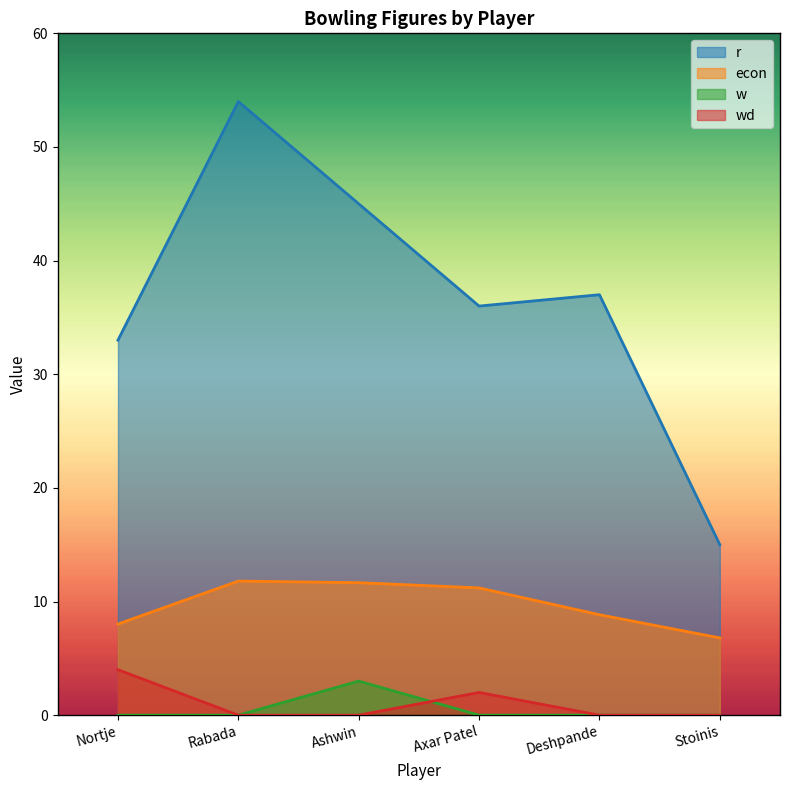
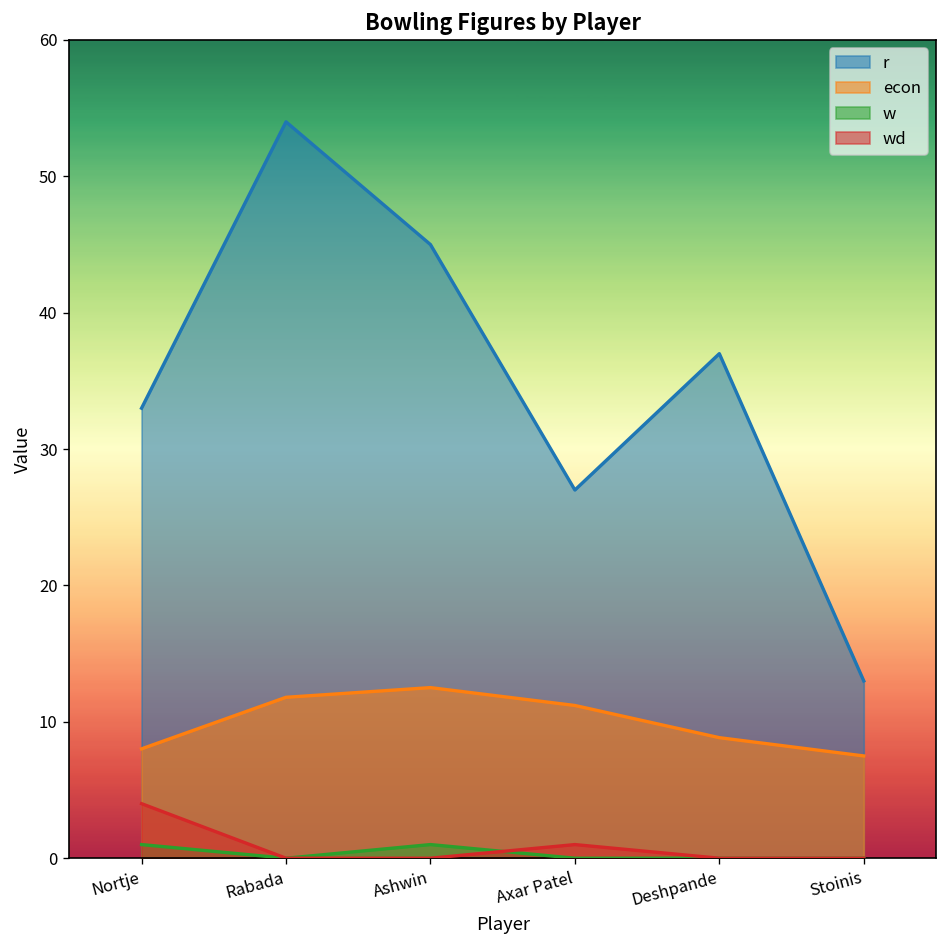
w, Nortje: 0 -> 1
econ, Ashwin: 11.7 -> 12.5
w, Ashwin: 3 -> 1
r, Axar Patel: 36 -> 27
wd, Axar Patel: 2 -> 1
r, Stoinis: 15 -> 13
econ, Stoinis: 6.8 -> 7.5
